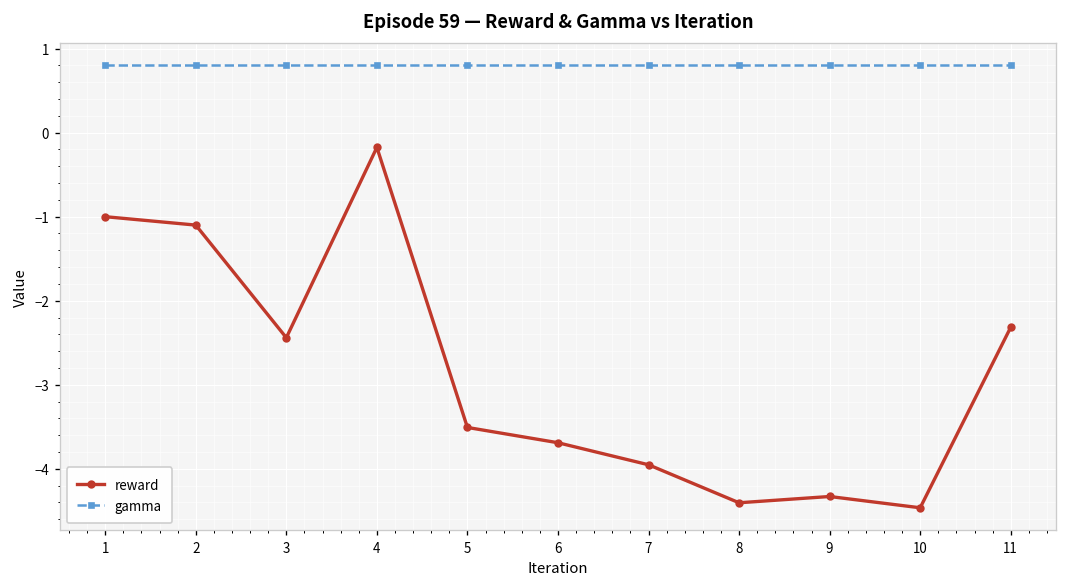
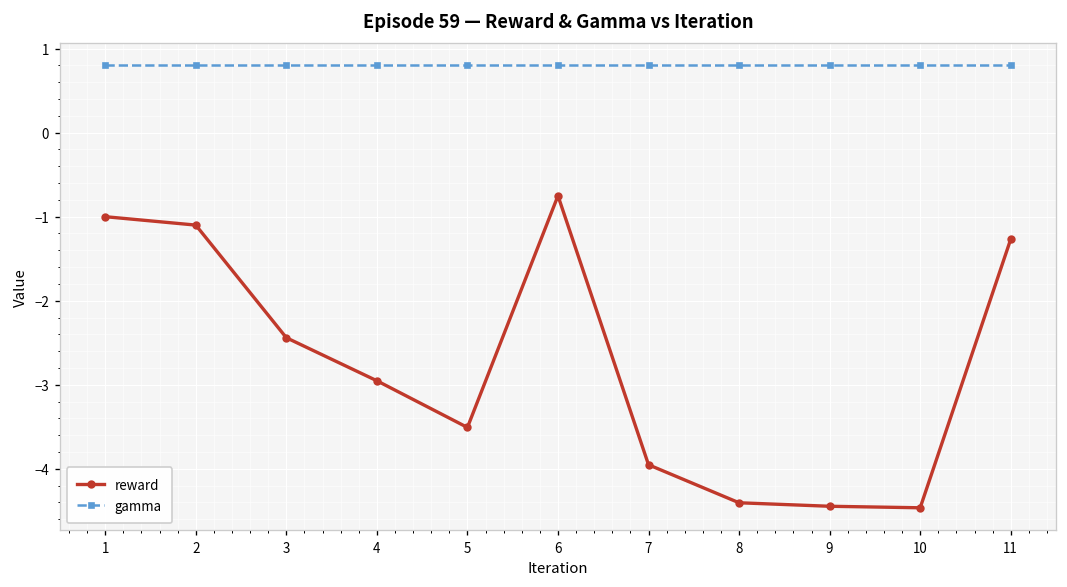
reward, 4: -0.2 -> -3.0
reward, 6: -3.7 -> -0.8
reward, 9: -4.3 -> -4.4
reward, 11: -2.3 -> -1.3
